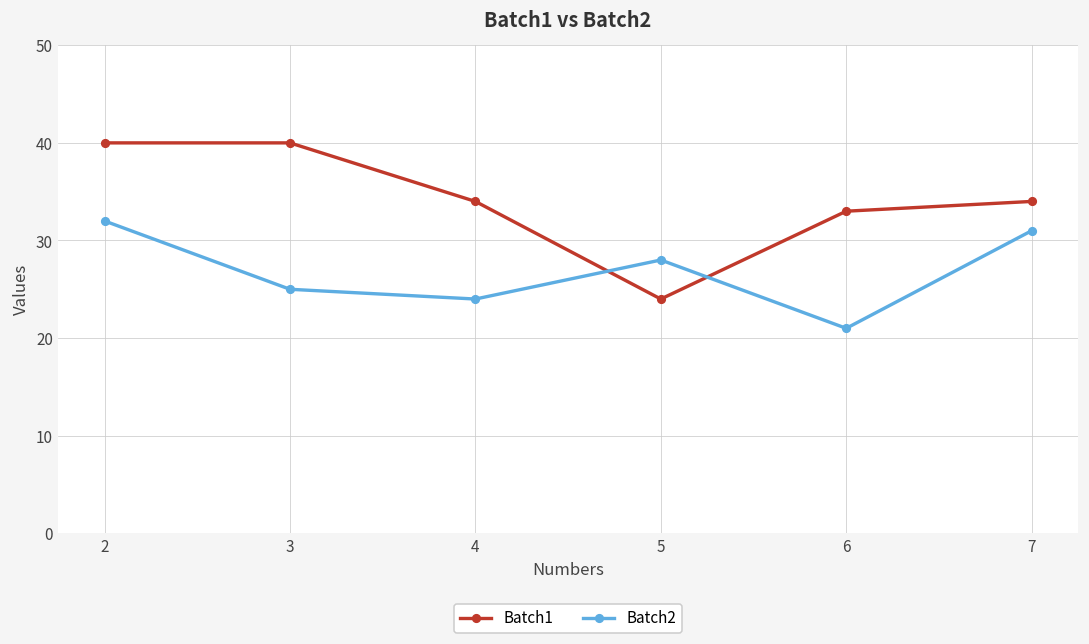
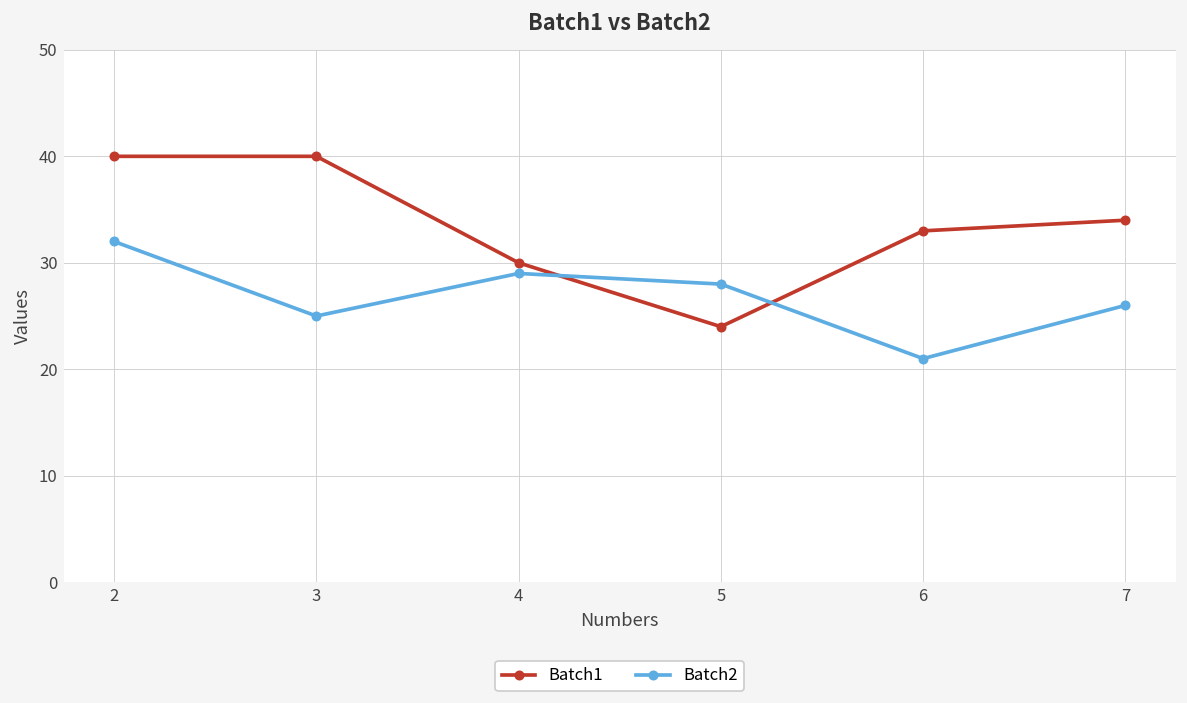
Batch1, 4: 34 -> 30
Batch2, 4: 24 -> 29
Batch2, 7: 31 -> 26
